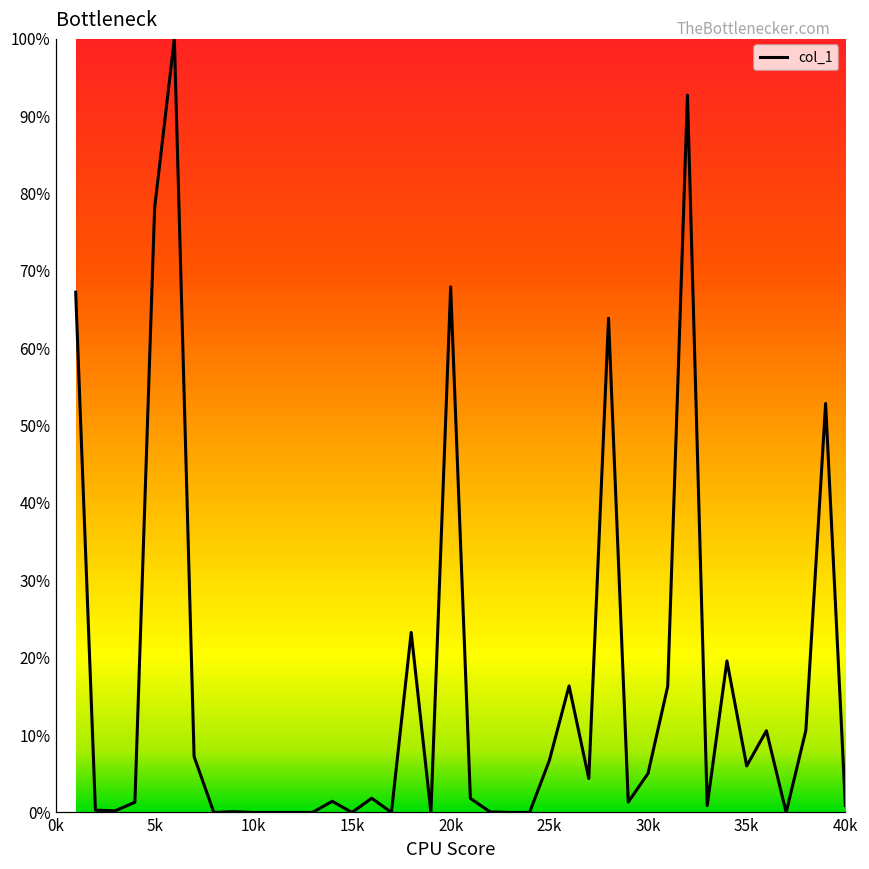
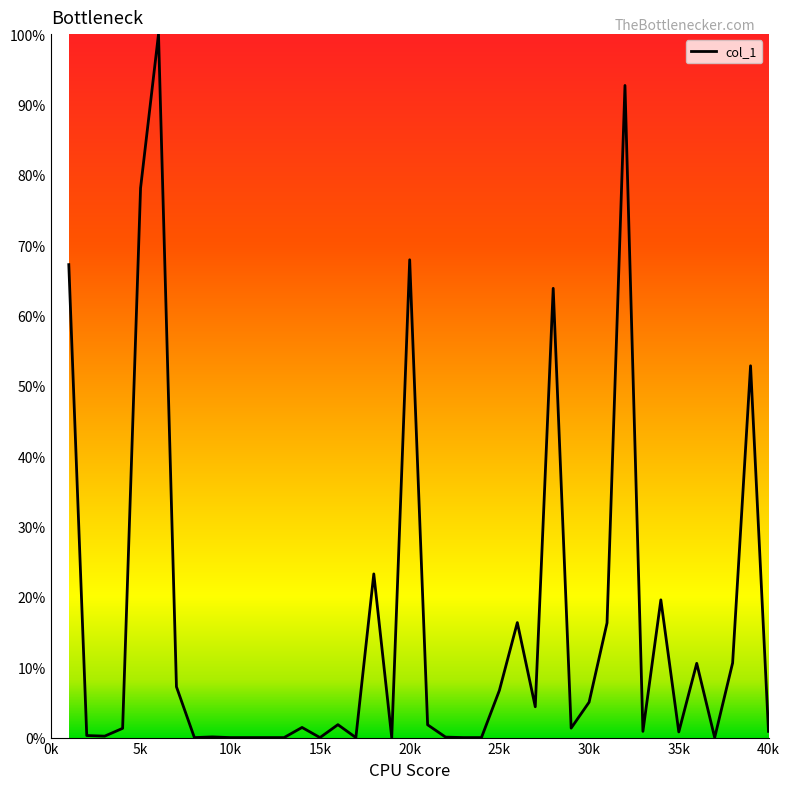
35k: 6% -> 1%
